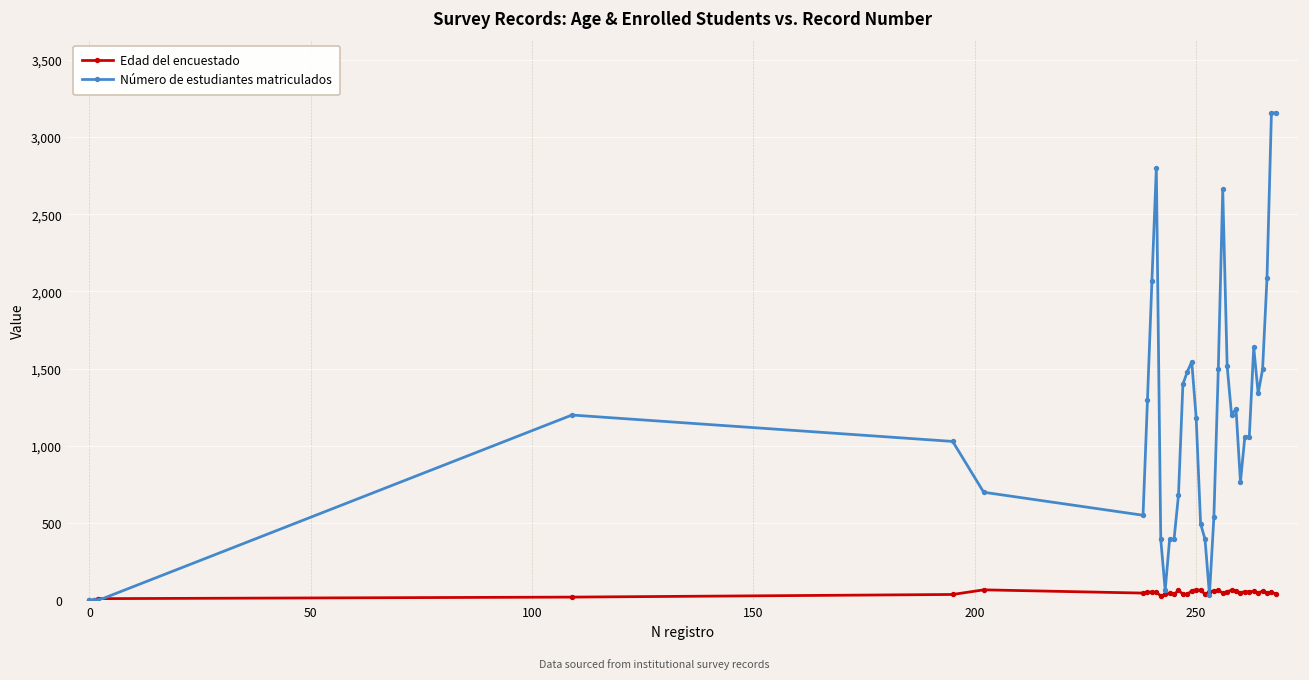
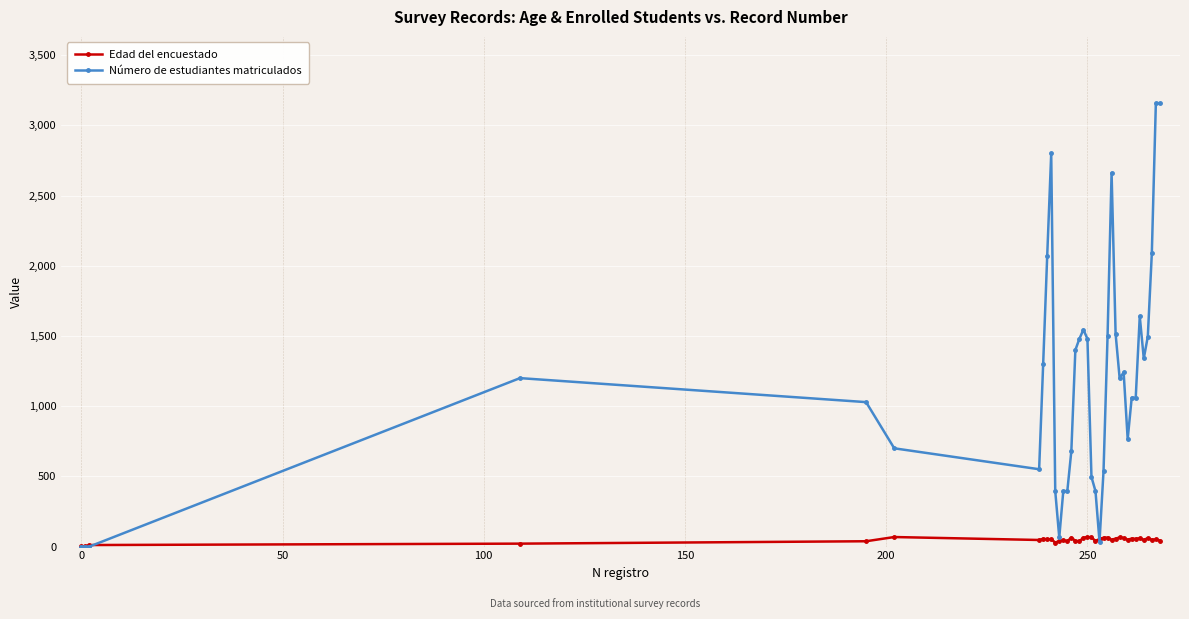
Número de estudiantes matriculados, 250: 1,180 -> 1,480
